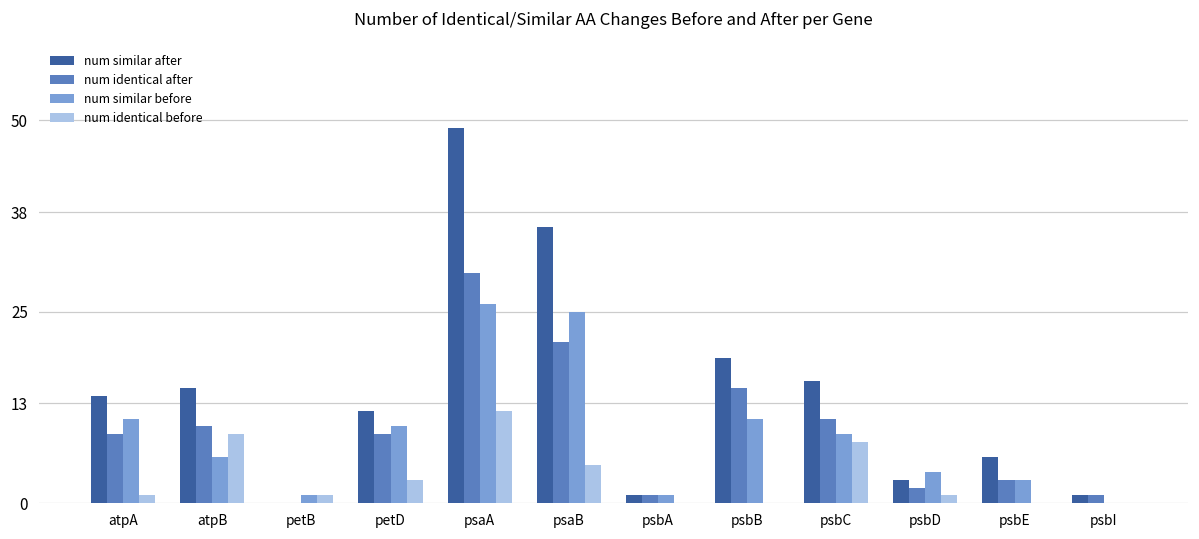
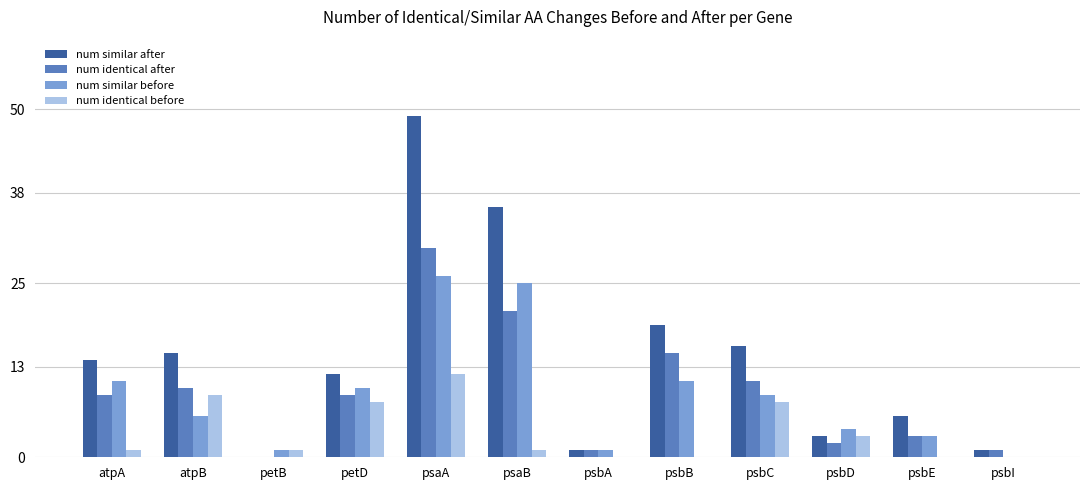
num identical before, petD: 3 -> 8
num identical before, psaB: 5 -> 1
num identical before, psbD: 1 -> 3
